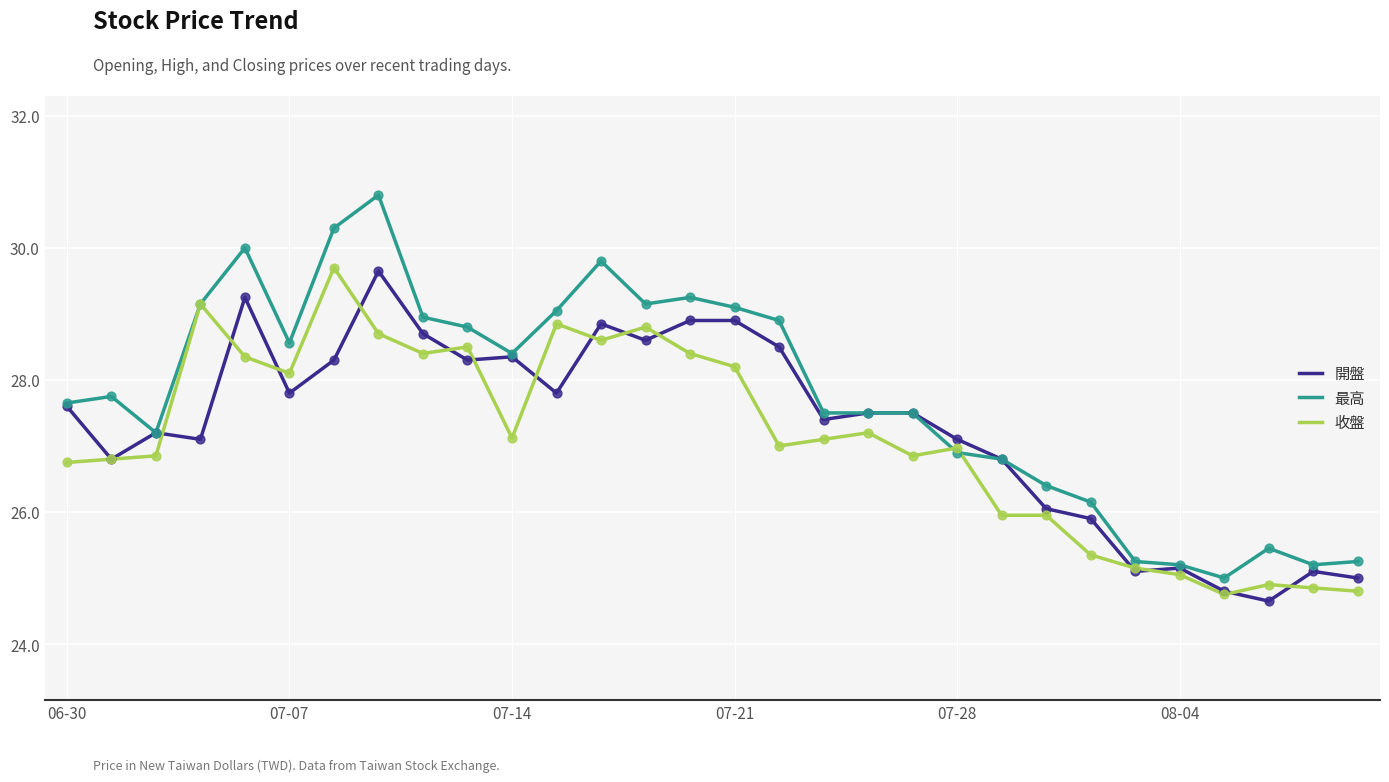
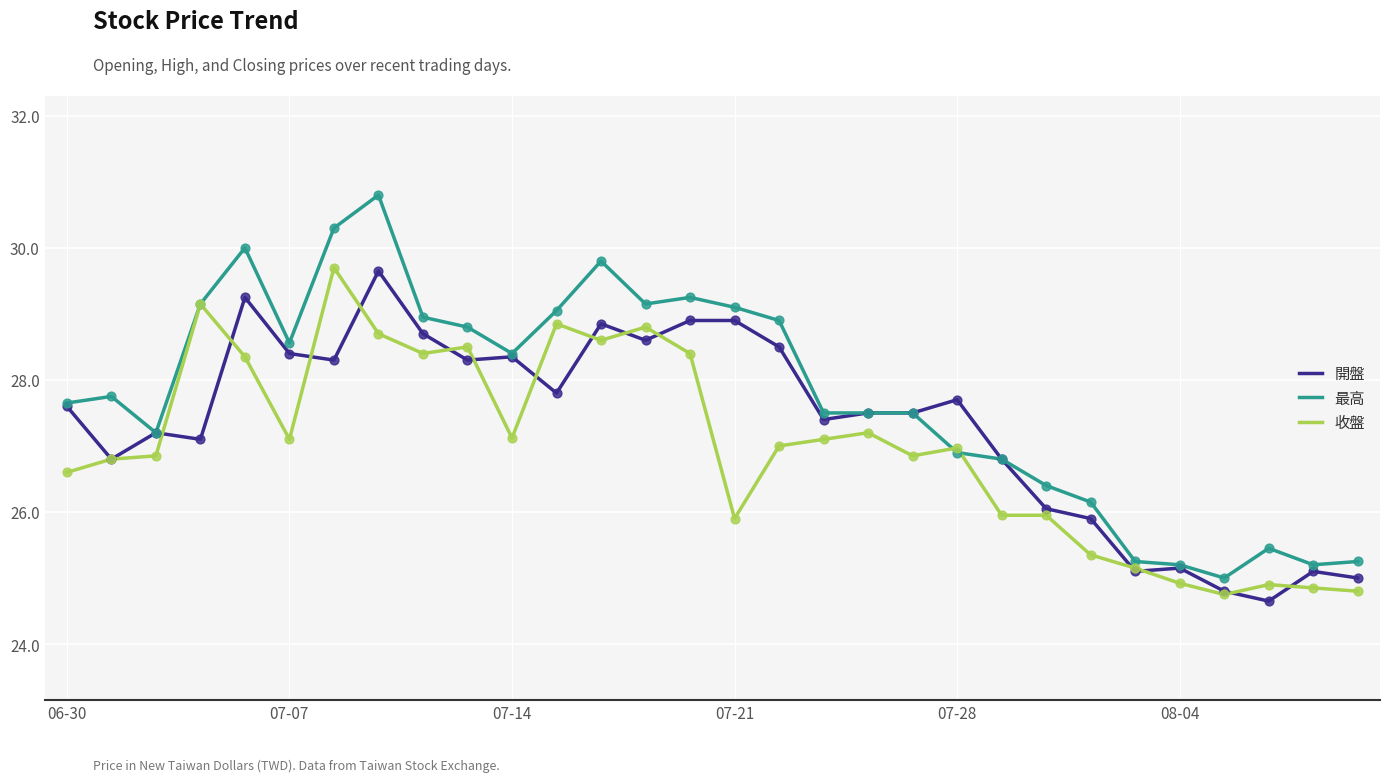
收盤, 06-30: 26.8 -> 26.6
開盤, 07-07: 27.8 -> 28.4
收盤, 07-07: 28.1 -> 27.1
收盤, 07-21: 28.2 -> 25.9
開盤, 07-28: 27.1 -> 27.7
收盤, 08-04: 25.1 -> 24.9
